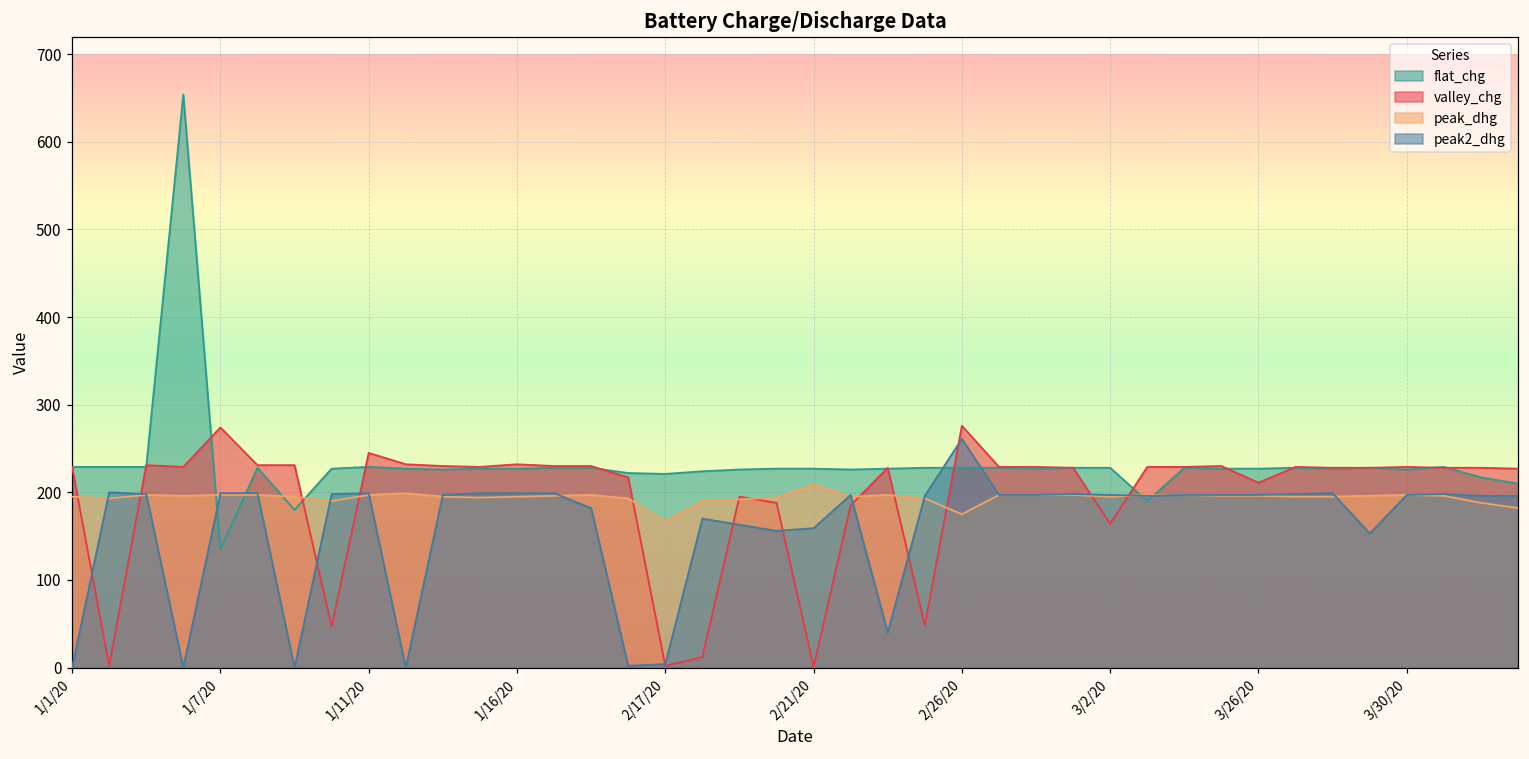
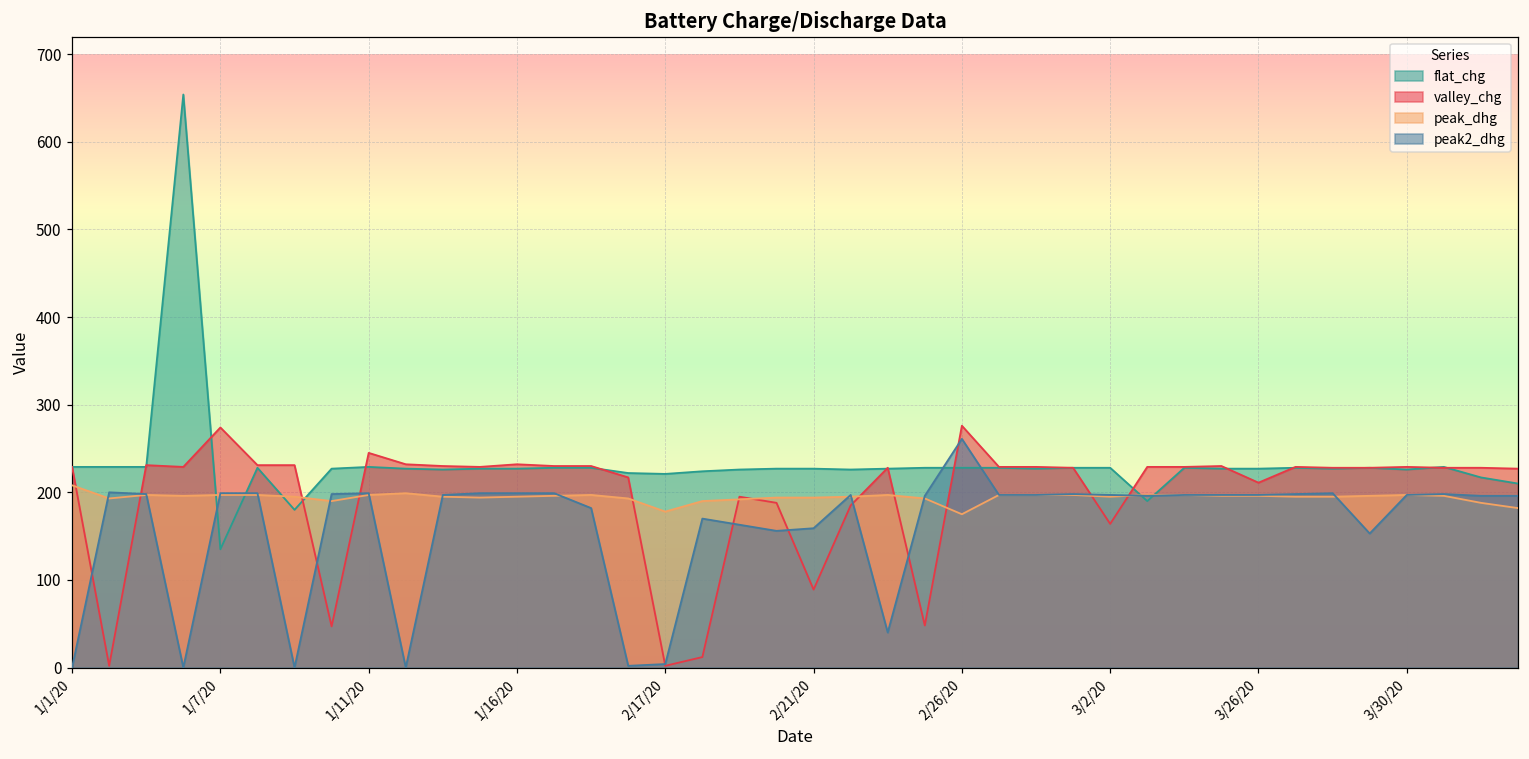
peak_dhg, 1/1/20: 200 -> 210
peak_dhg, 2/17/20: 170 -> 180
valley_chg, 2/21/20: 0 -> 90
peak_dhg, 2/21/20: 210 -> 190
